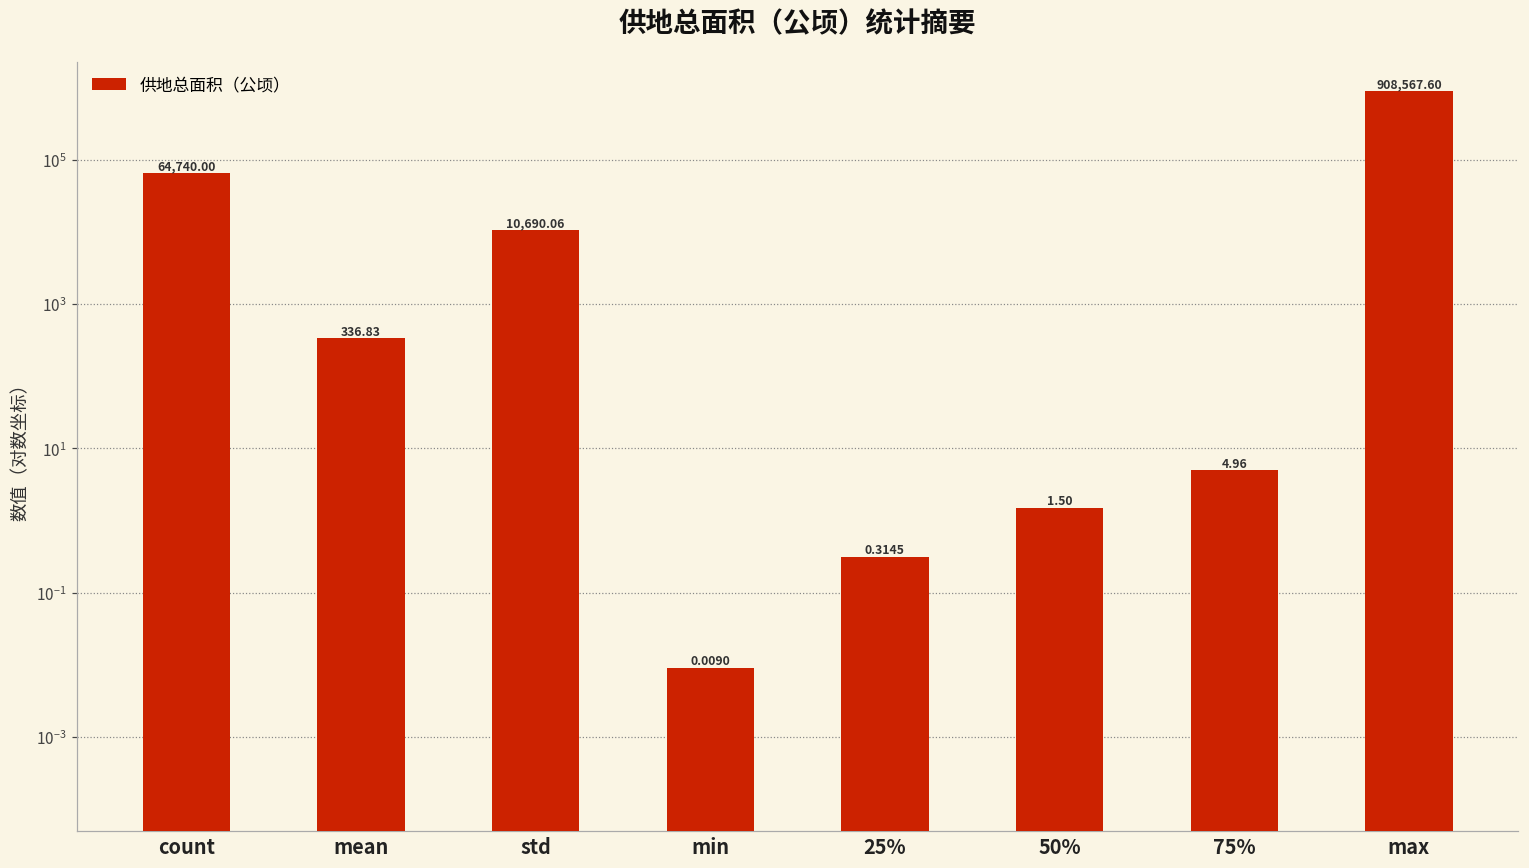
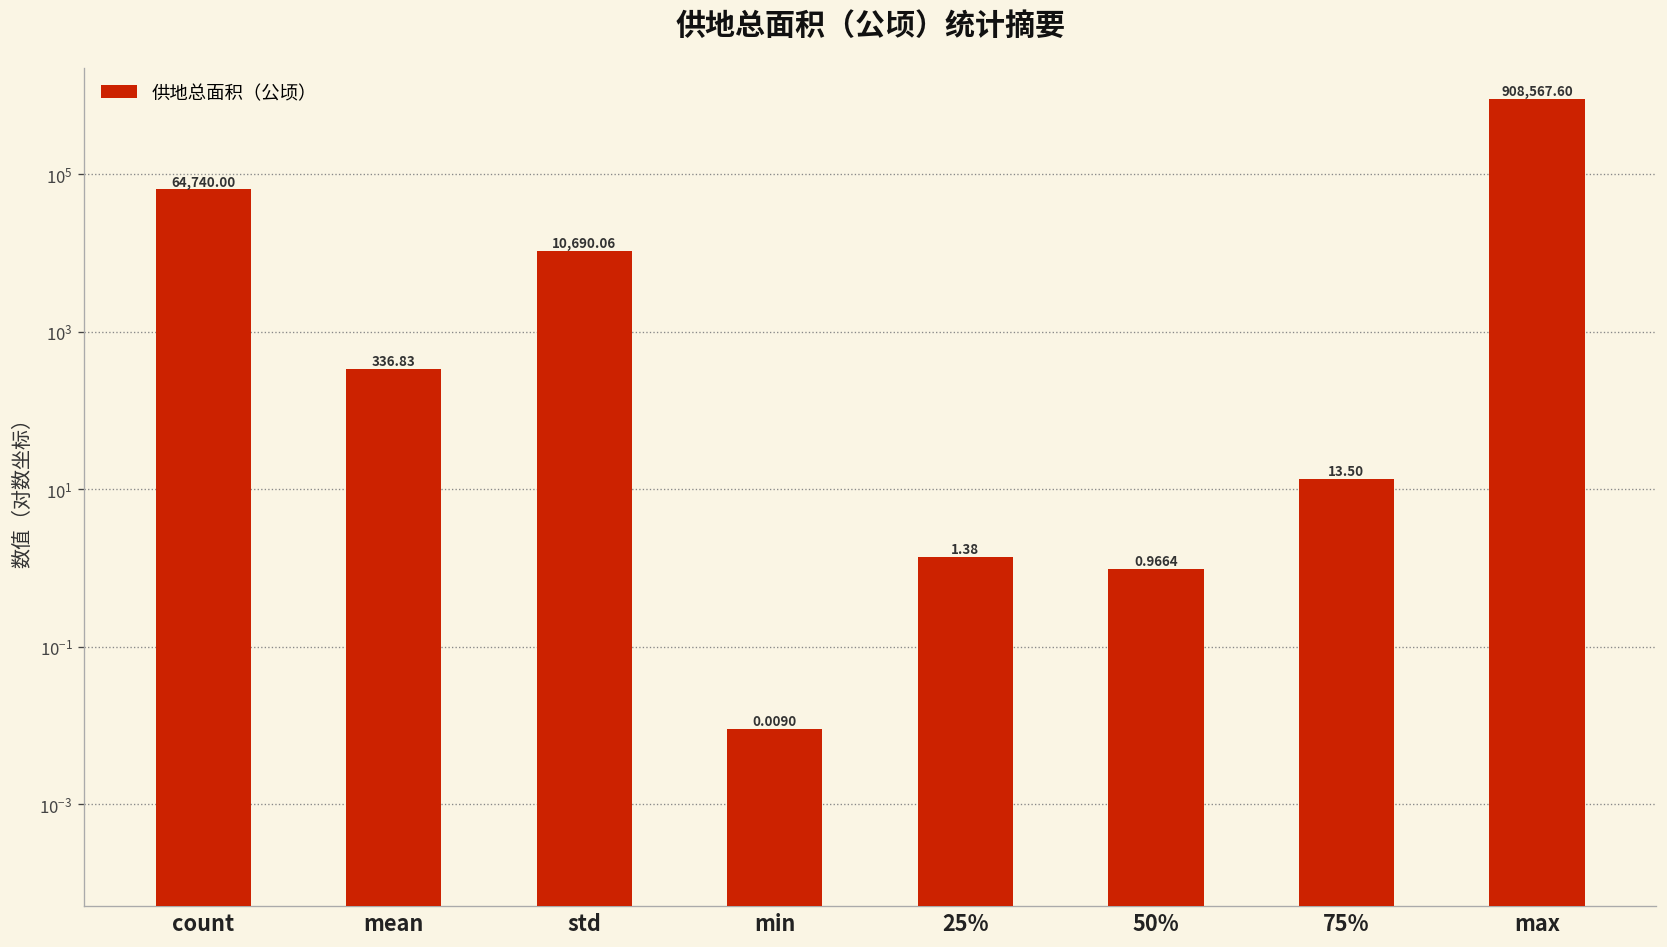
25%: 0.3145 -> 1.38
50%: 1.50 -> 0.9664
75%: 4.96 -> 13.50
